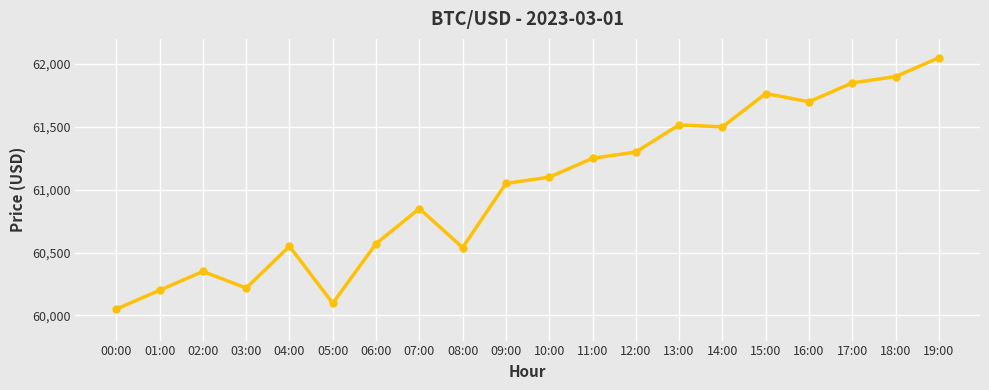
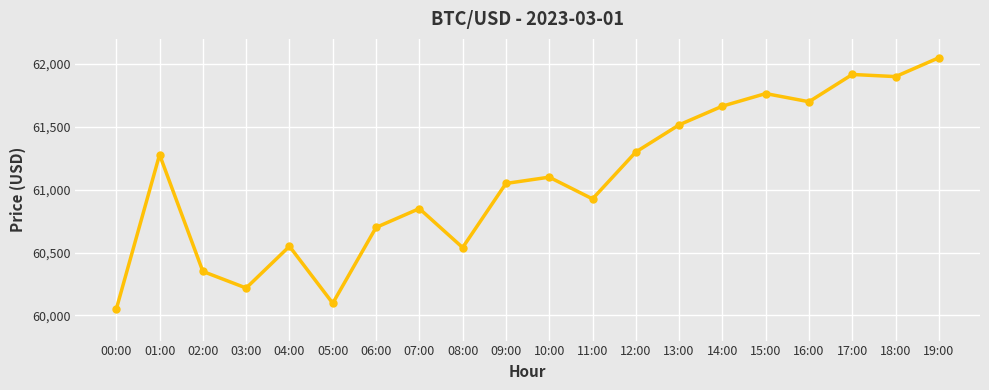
01:00: 60,200 -> 61,280
06:00: 60,570 -> 60,700
11:00: 61,250 -> 60,930
14:00: 61,500 -> 61,670
17:00: 61,850 -> 61,920
